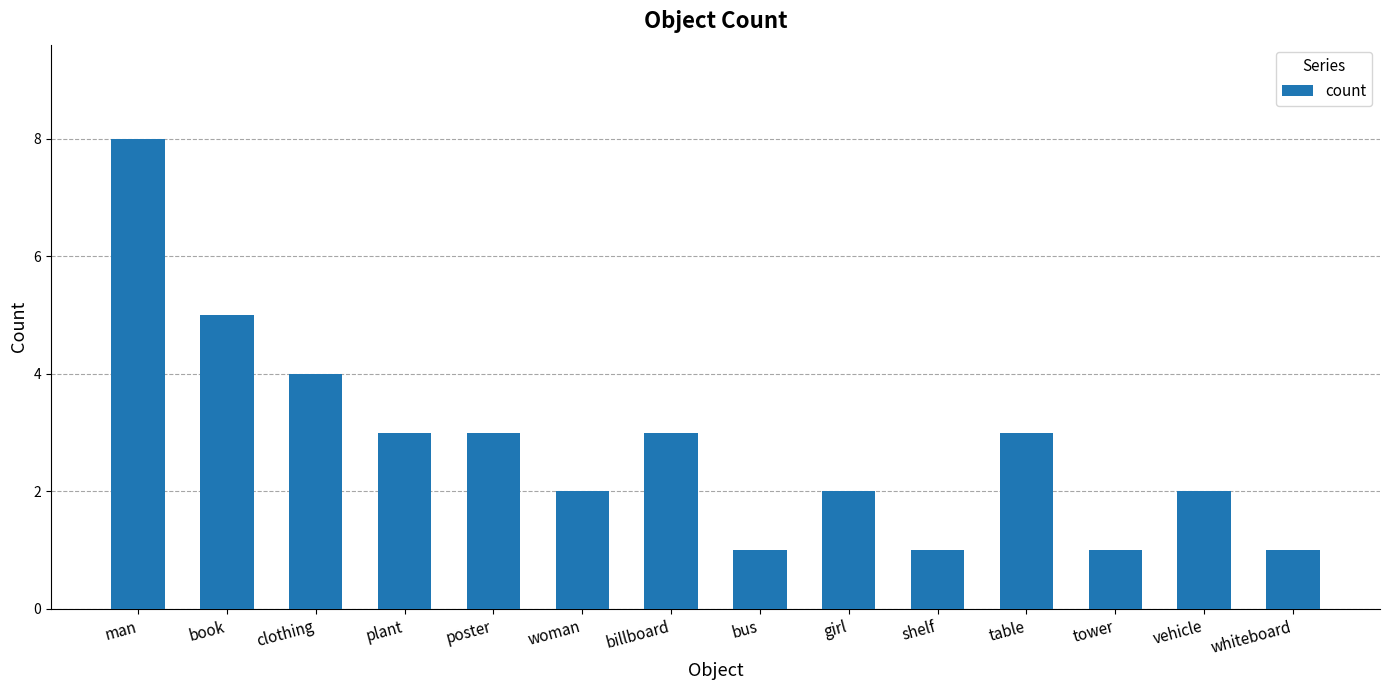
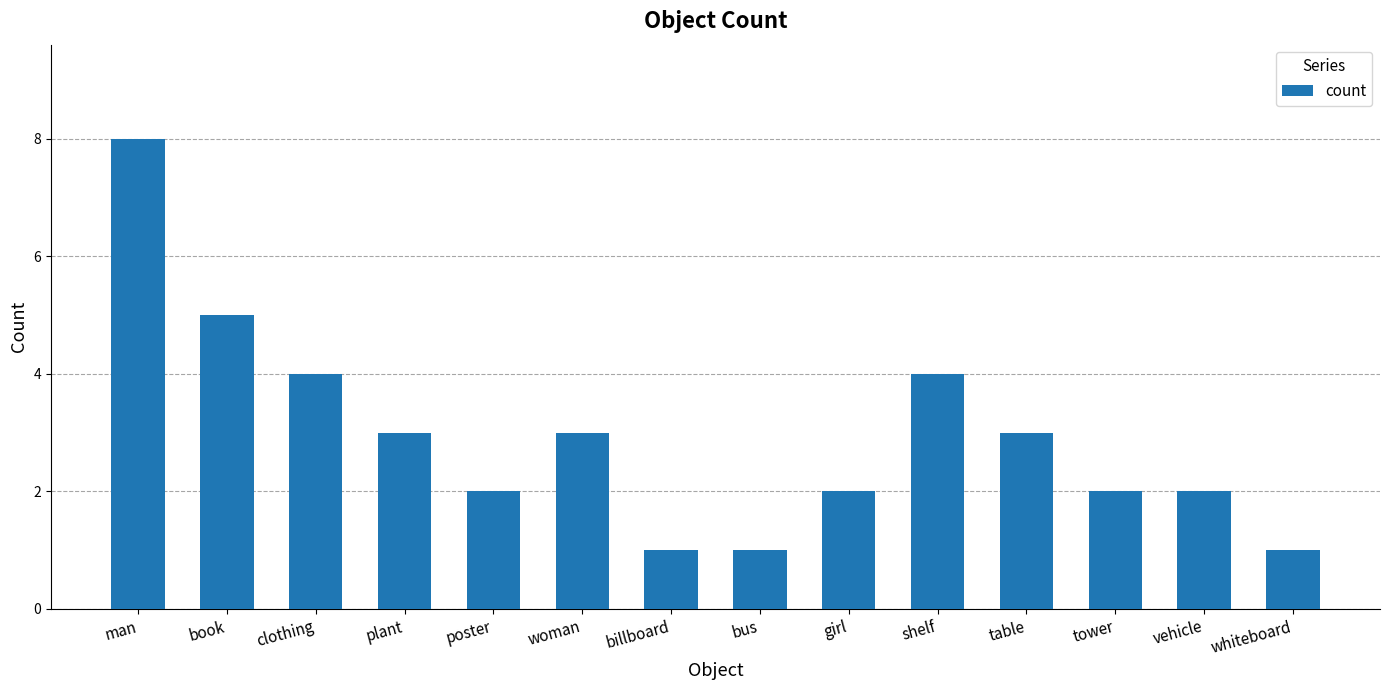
poster: 3 -> 2
woman: 2 -> 3
billboard: 3 -> 1
shelf: 1 -> 4
tower: 1 -> 2
